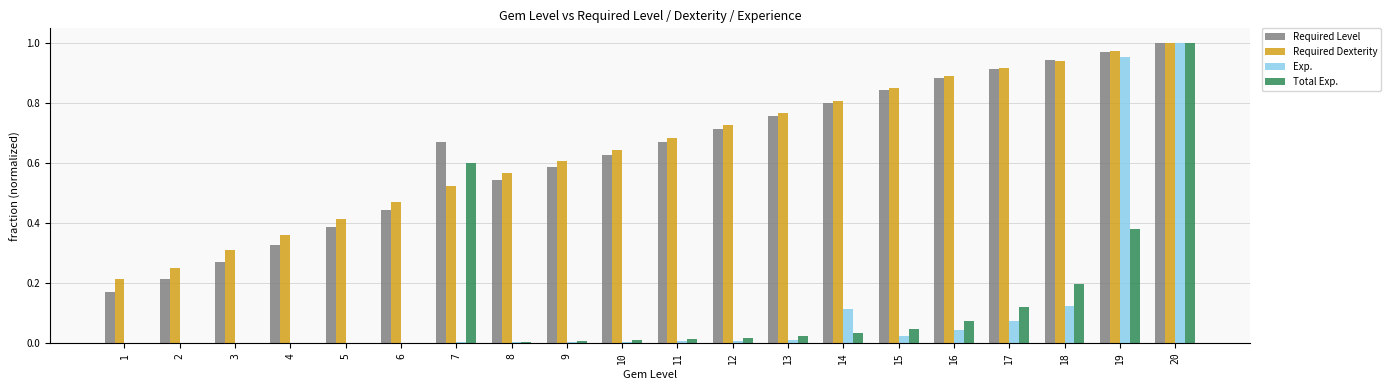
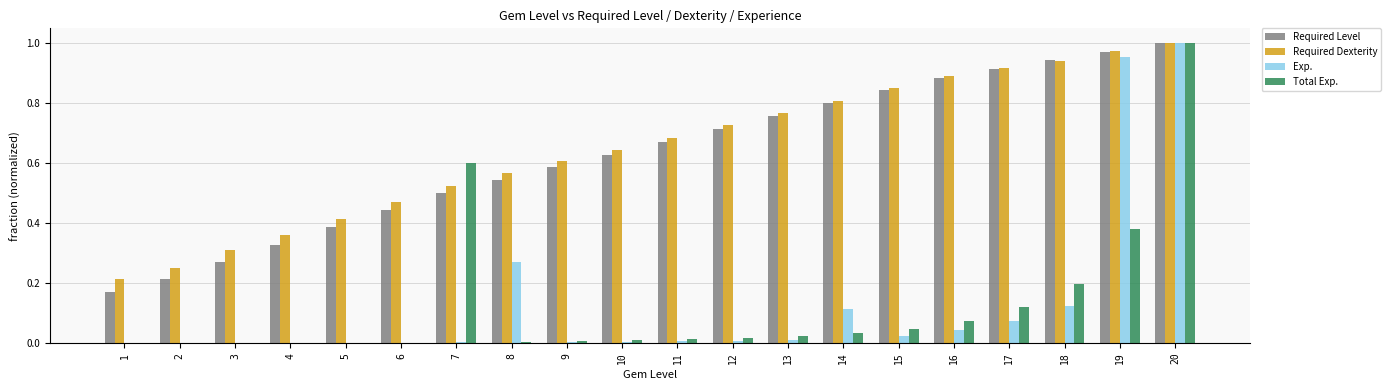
Required Level, 7: 0.67 -> 0.50
Exp., 8: 0.00 -> 0.27
